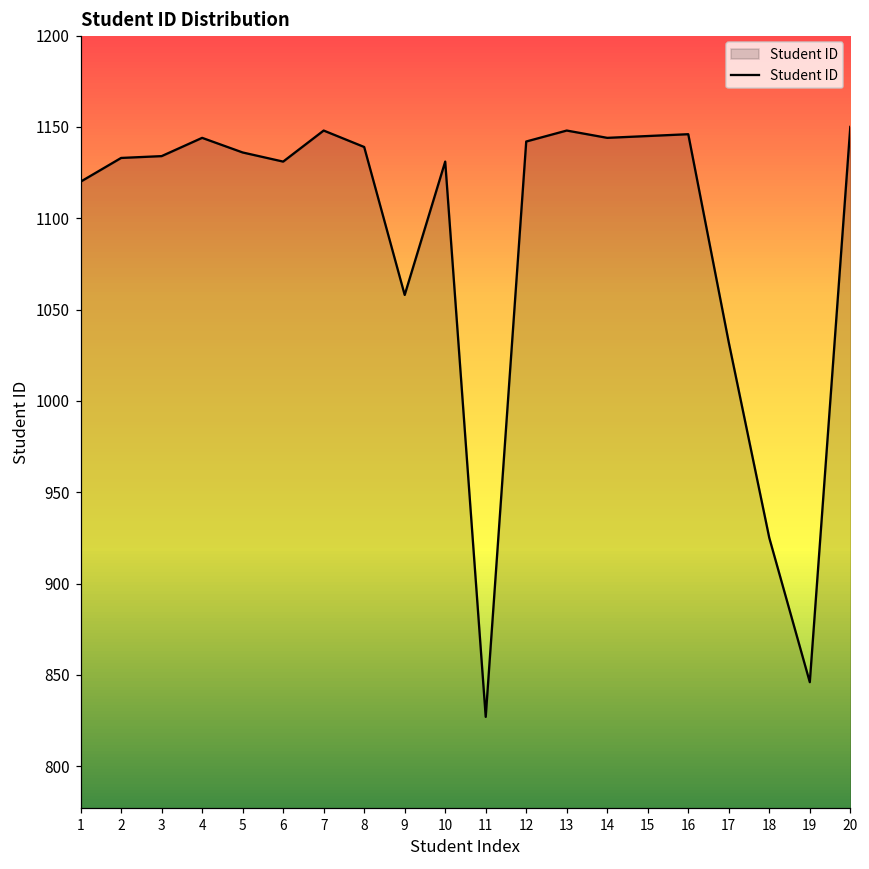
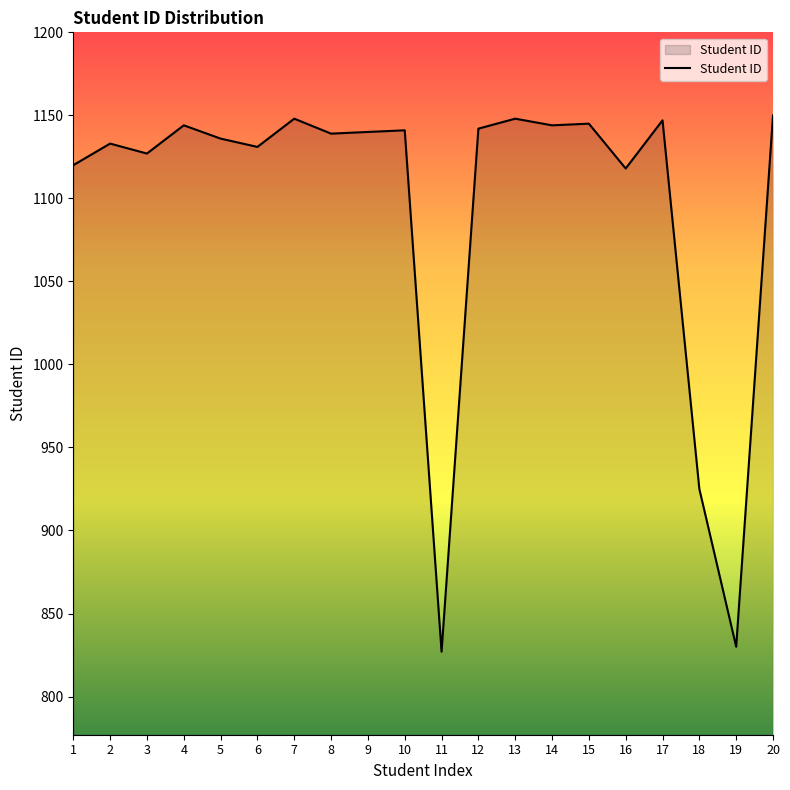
3: 1134 -> 1127
9: 1058 -> 1140
10: 1131 -> 1141
16: 1146 -> 1118
17: 1032 -> 1147
19: 846 -> 830
